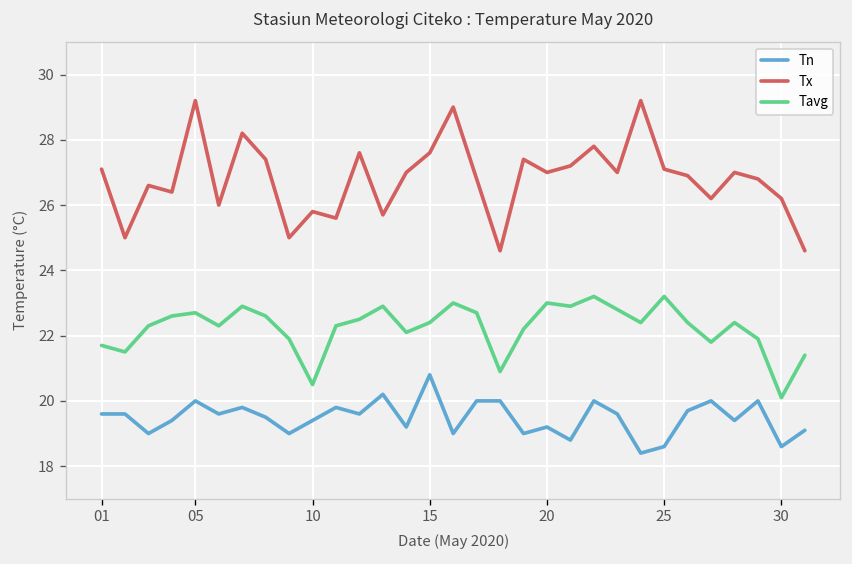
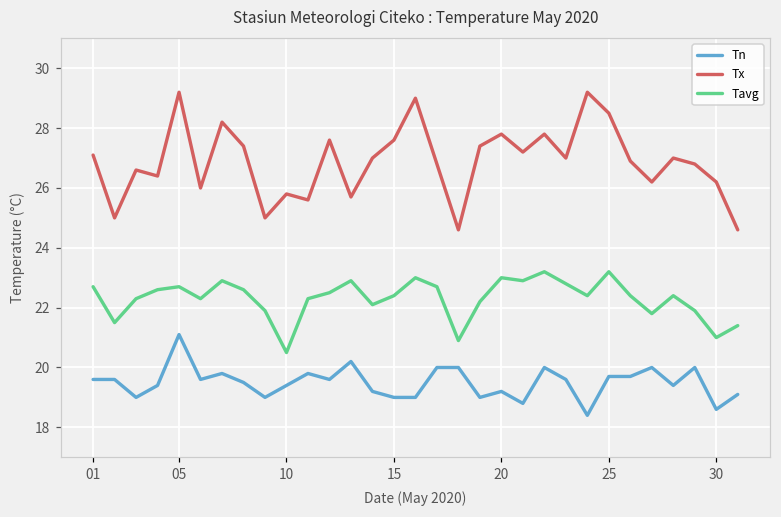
Tavg, 01: 21.7 -> 22.7
Tn, 05: 20.0 -> 21.1
Tn, 15: 20.8 -> 19.0
Tx, 20: 27.0 -> 27.8
Tn, 25: 18.6 -> 19.7
Tx, 25: 27.1 -> 28.5
Tavg, 30: 20.1 -> 21.0
